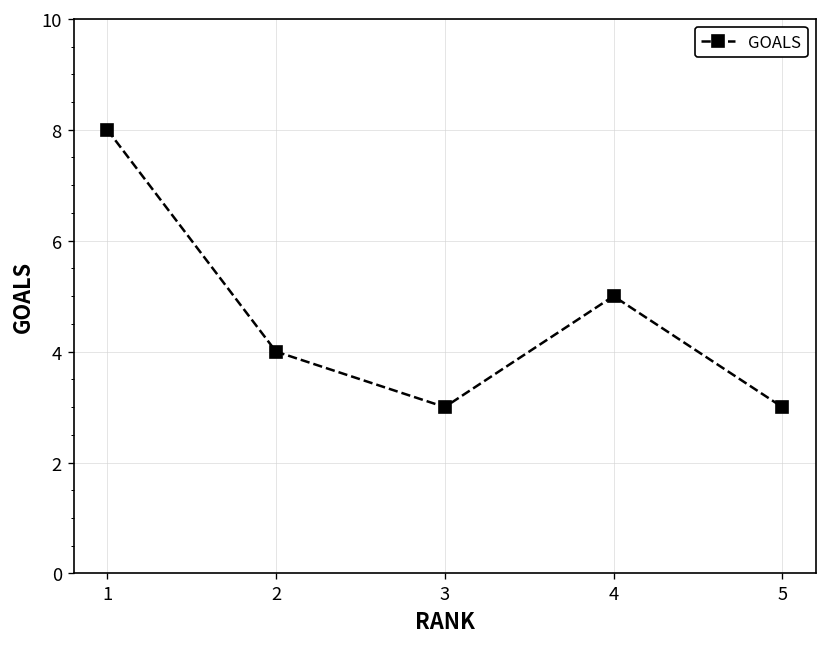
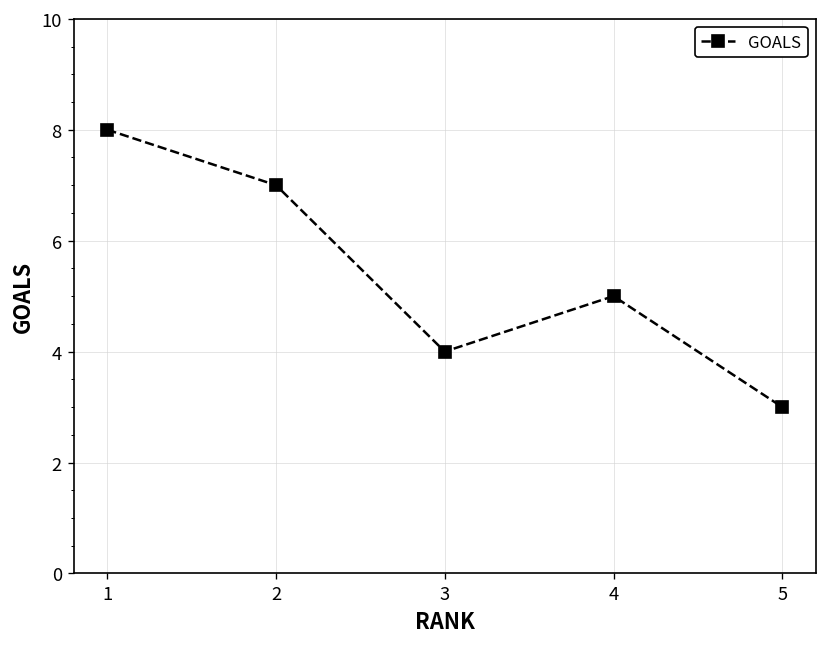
2: 4 -> 7
3: 3 -> 4
